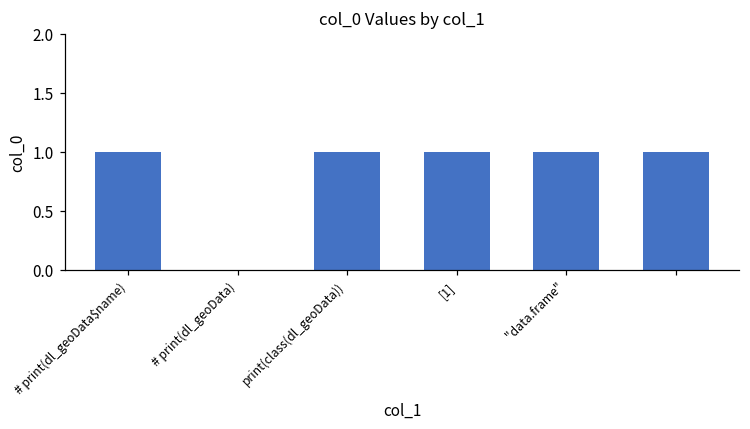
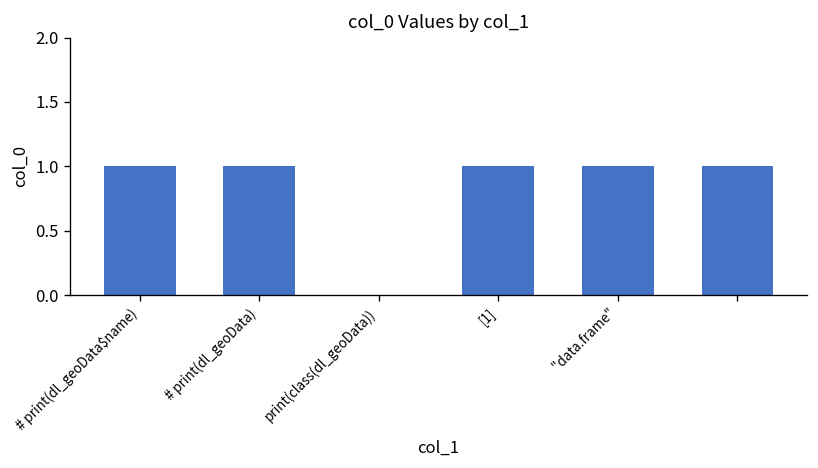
# print(dl_geoData): 0 -> 1
print(class(dl_geoData)): 1 -> 0
